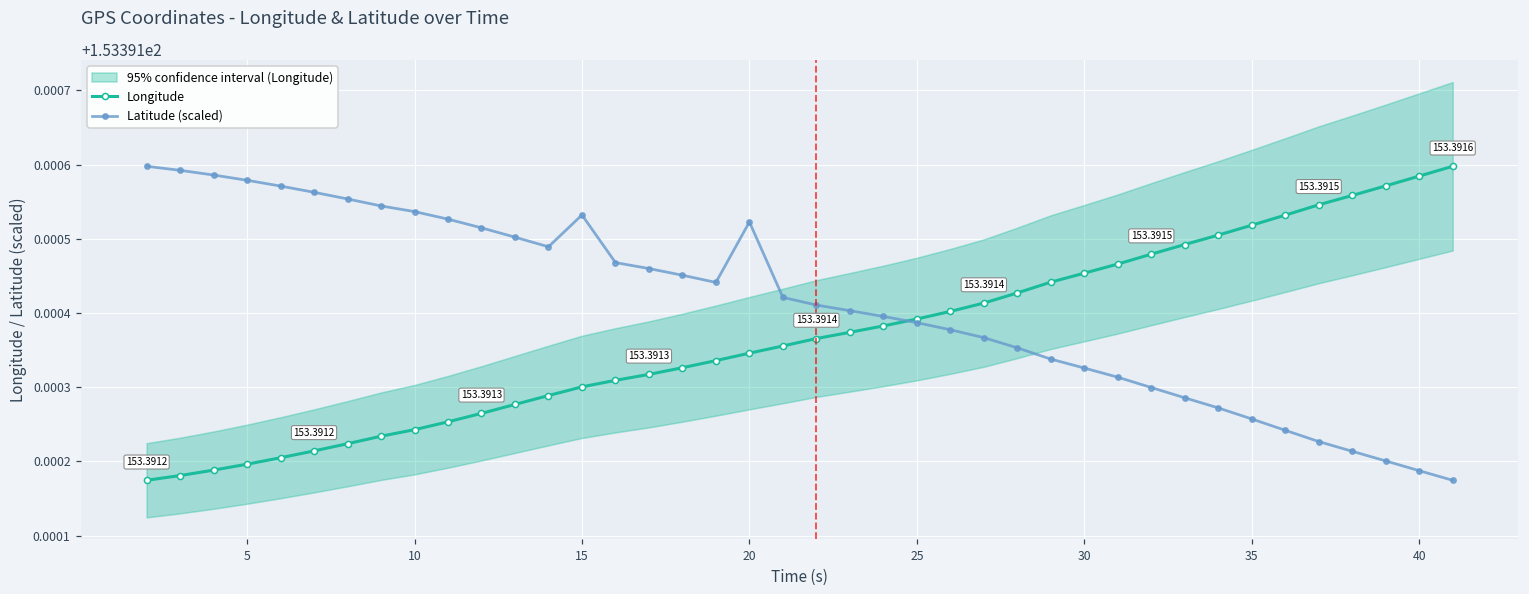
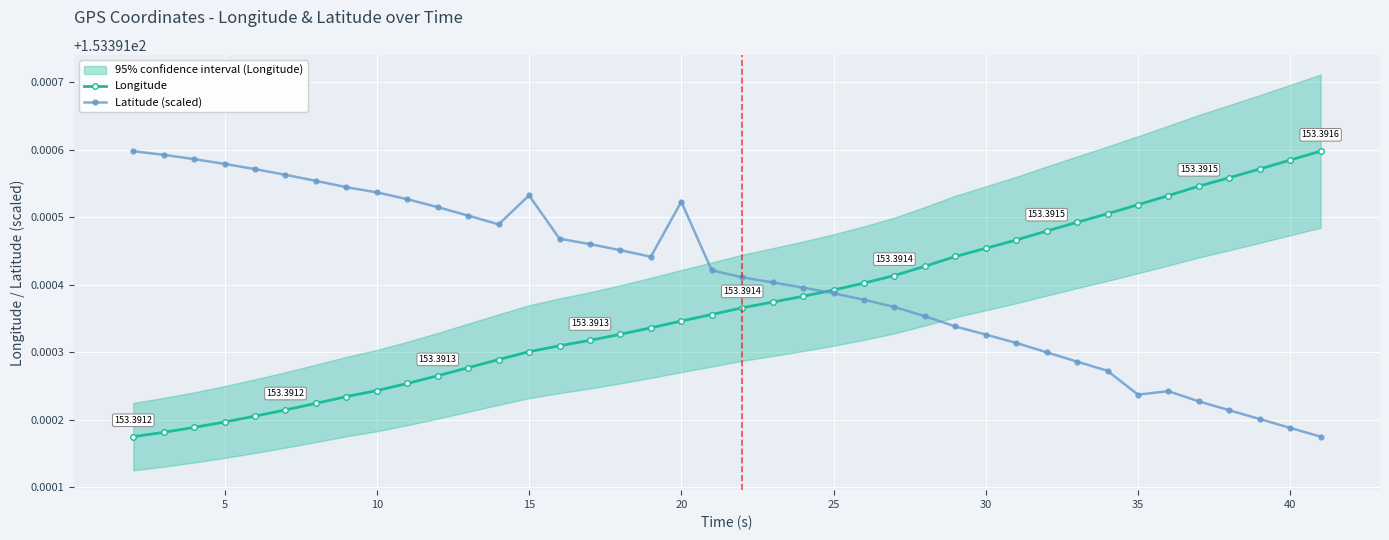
Latitude (scaled), 35: 153.39126 -> 153.39124
